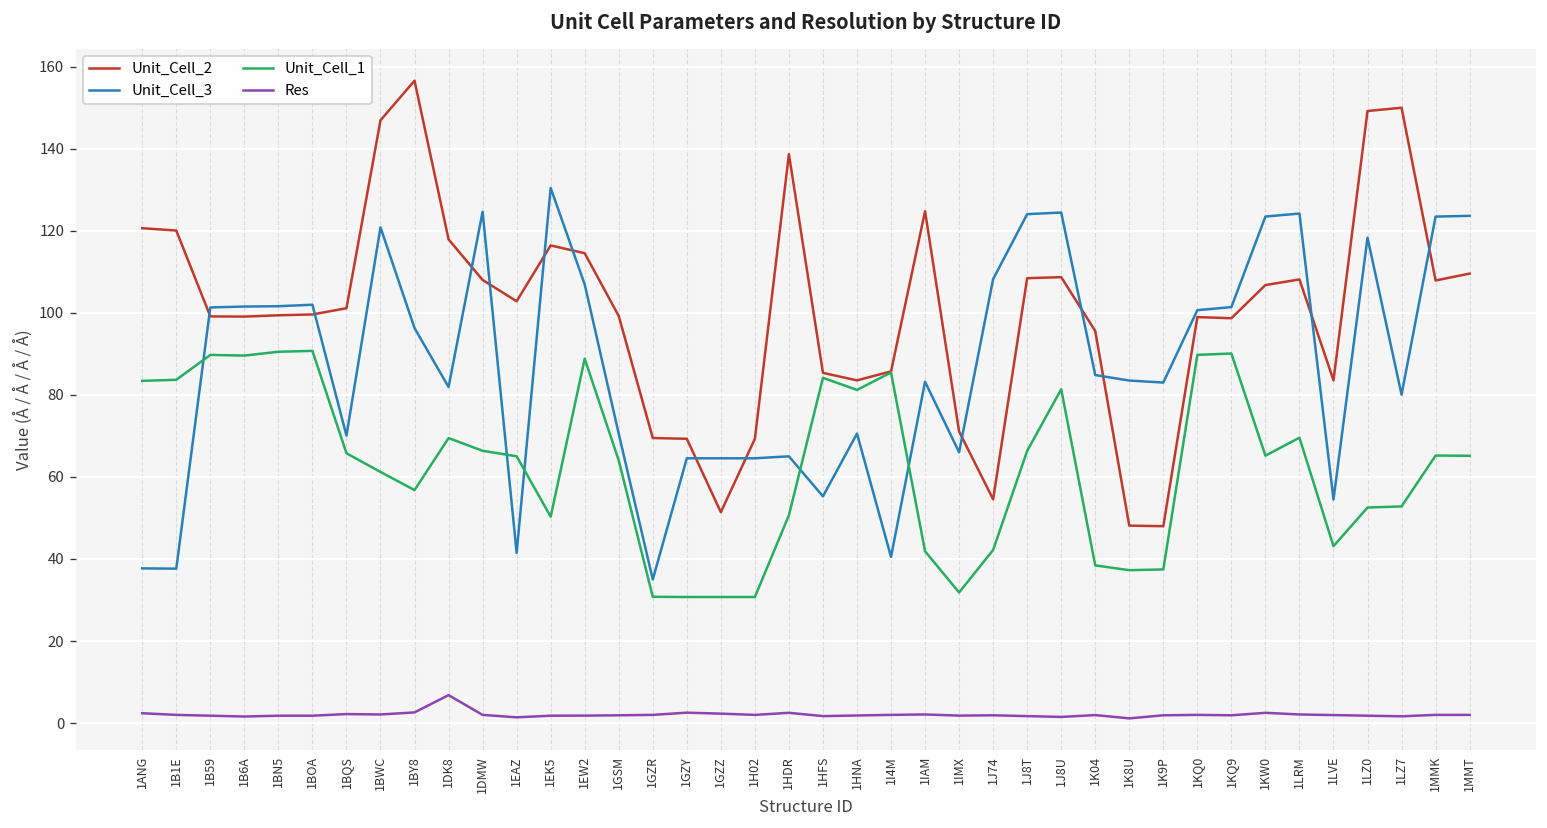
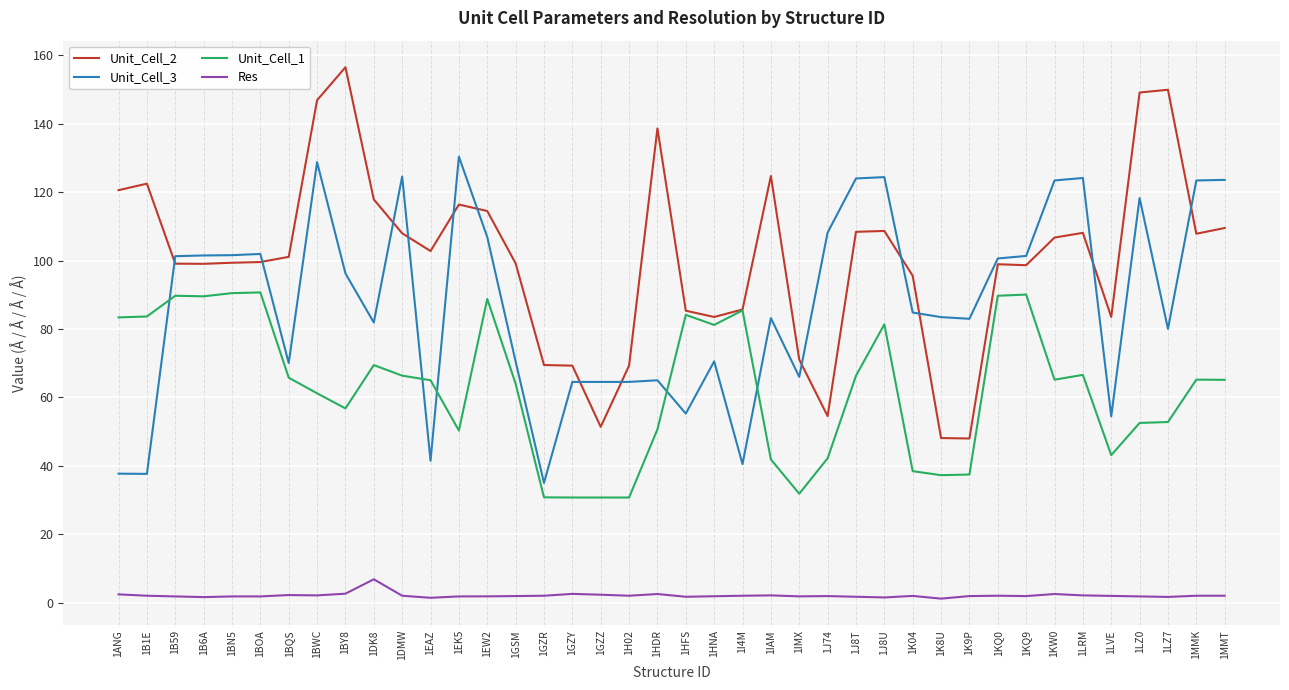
Unit_Cell_2, 1B1E: 120 -> 123
Unit_Cell_3, 1BWC: 121 -> 129
Unit_Cell_1, 1LRM: 70 -> 67
